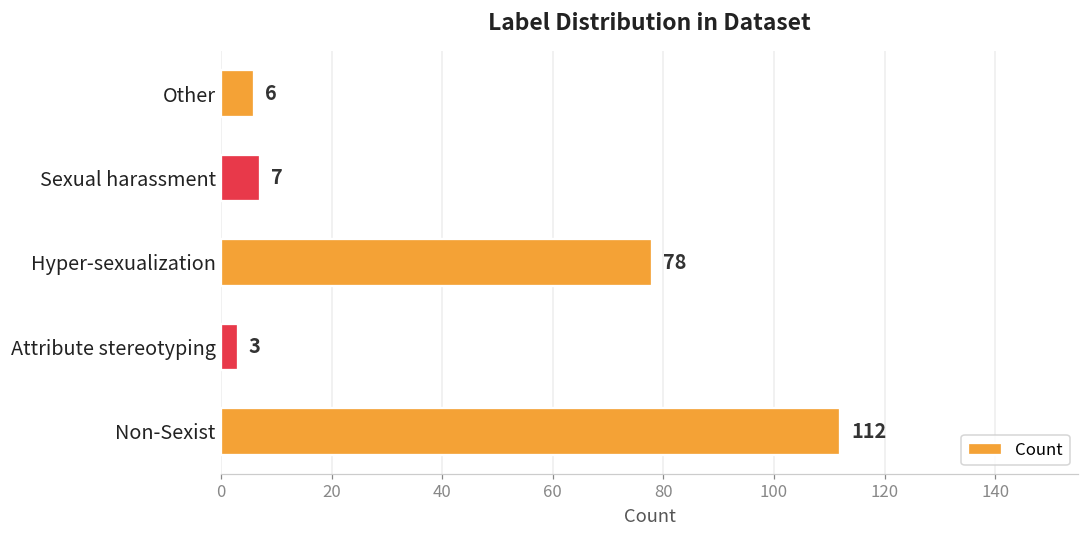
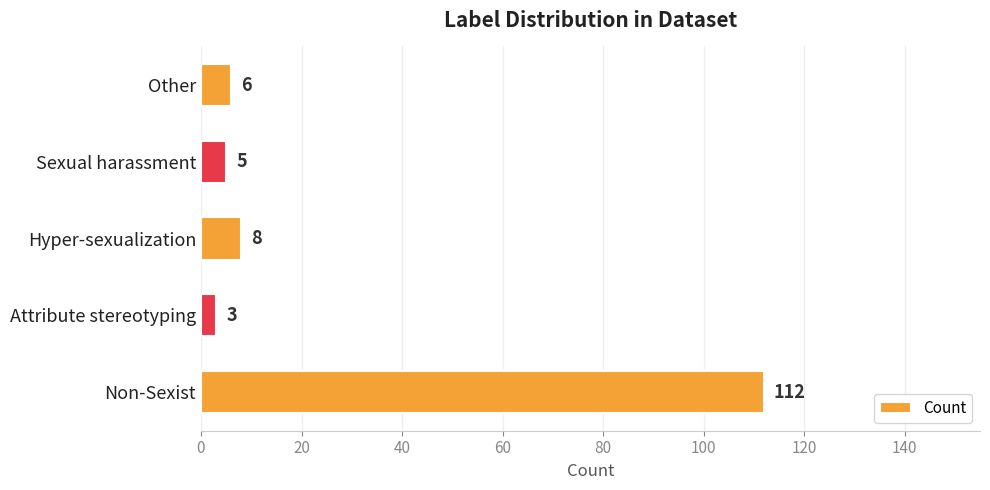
Sexual harassment: 7 -> 5
Hyper-sexualization: 78 -> 8
